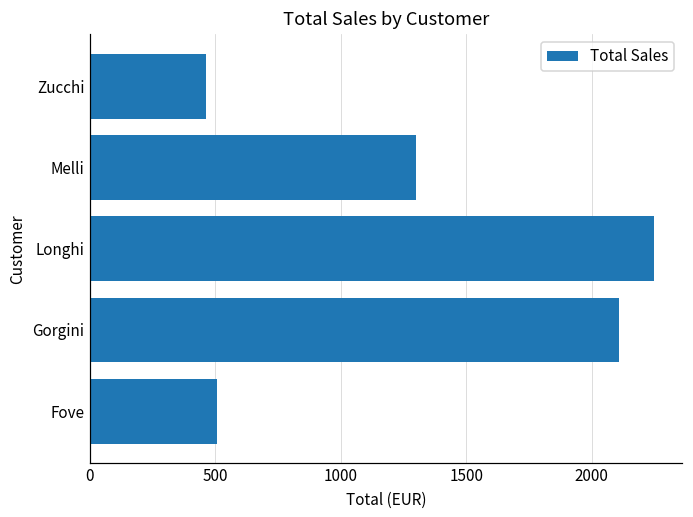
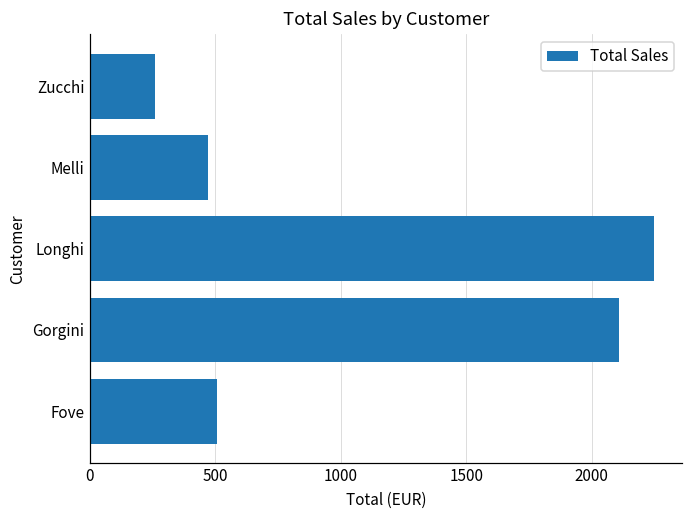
Zucchi: 460 -> 260
Melli: 1300 -> 470
